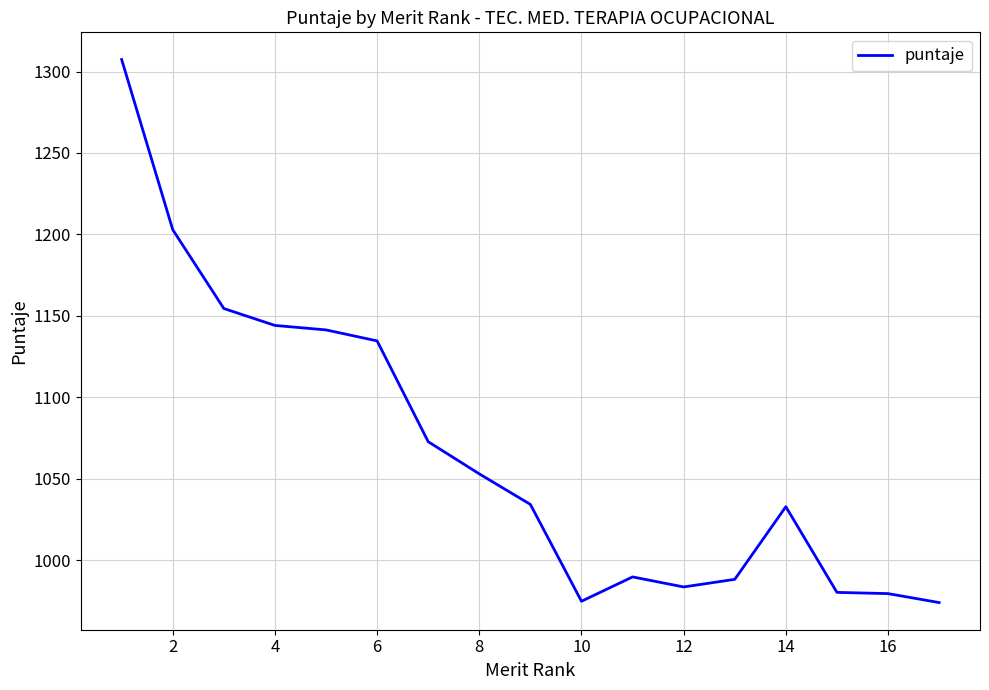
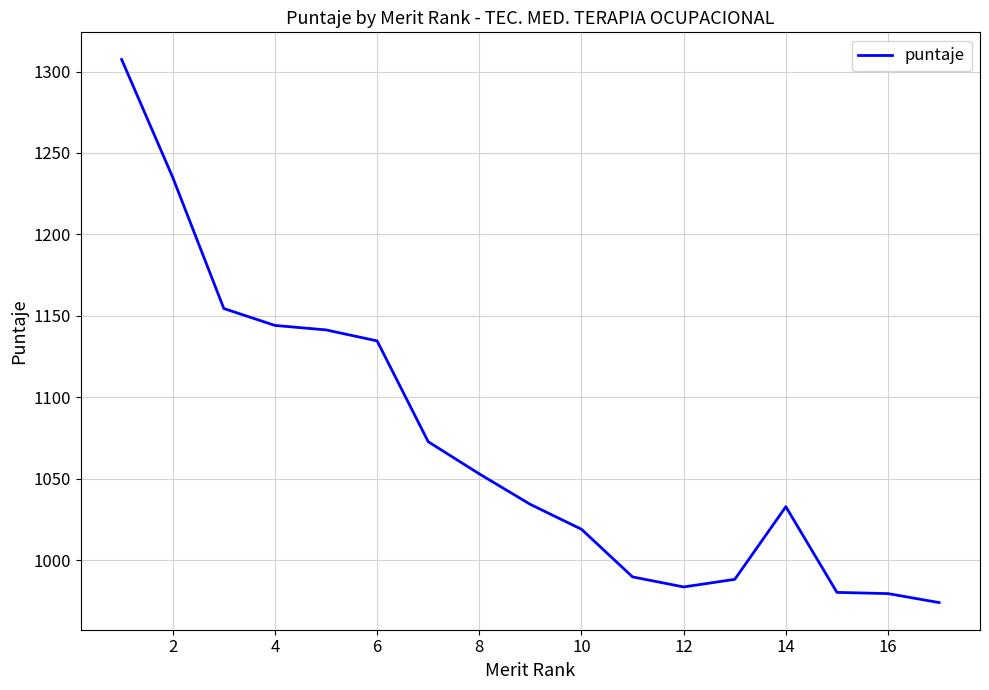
2: 1203 -> 1235
10: 975 -> 1019
